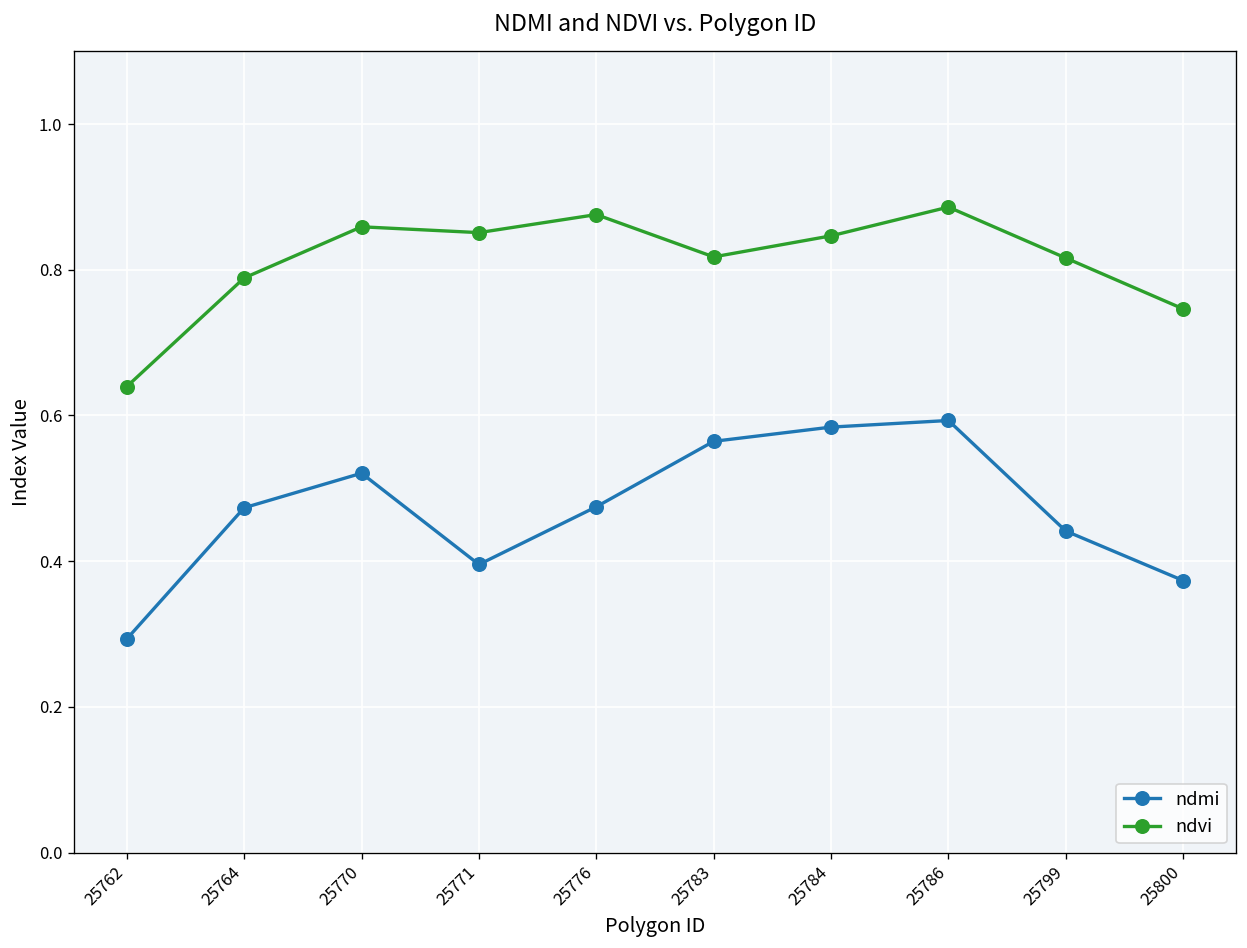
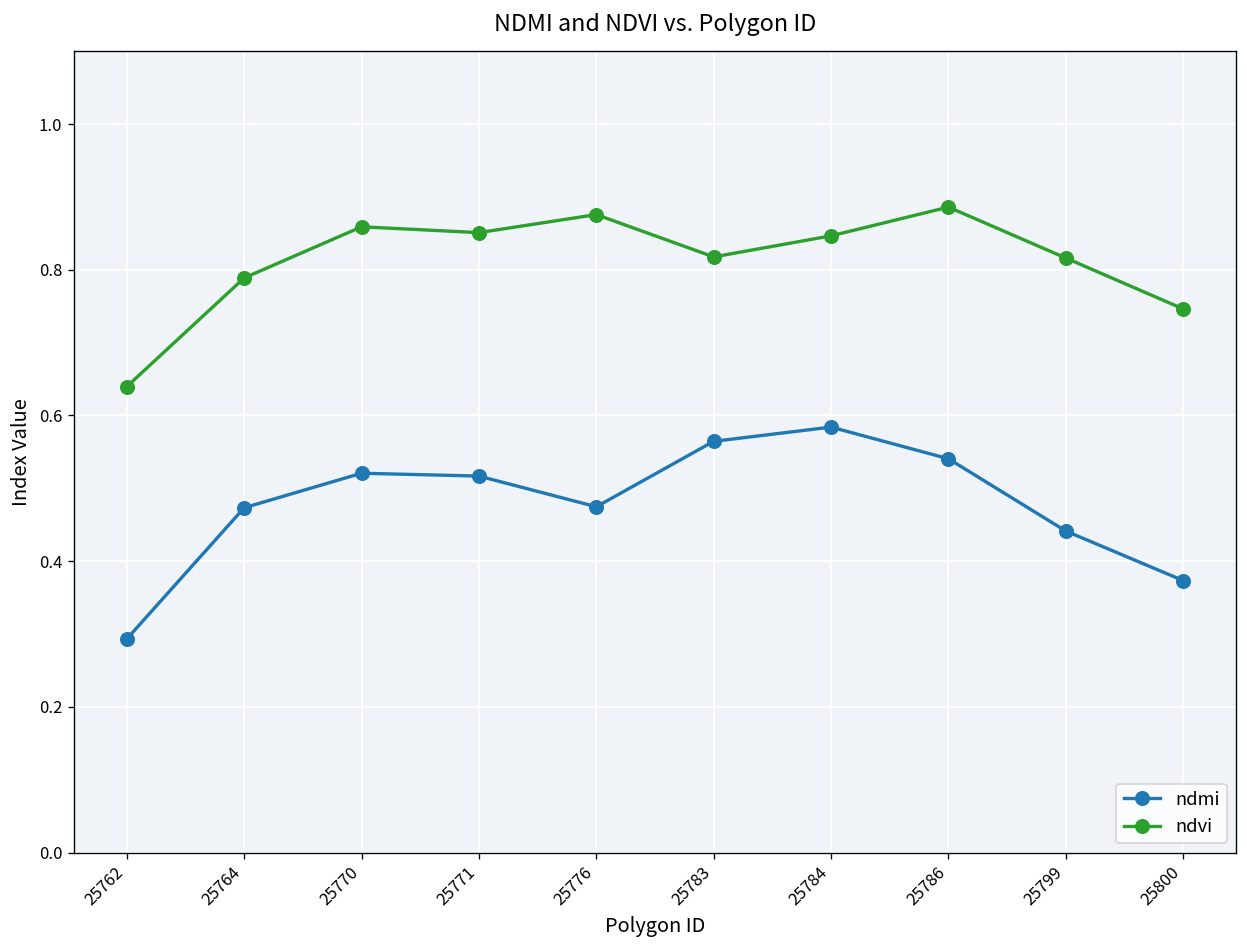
ndmi, 25771: 0.40 -> 0.52
ndmi, 25786: 0.59 -> 0.54
